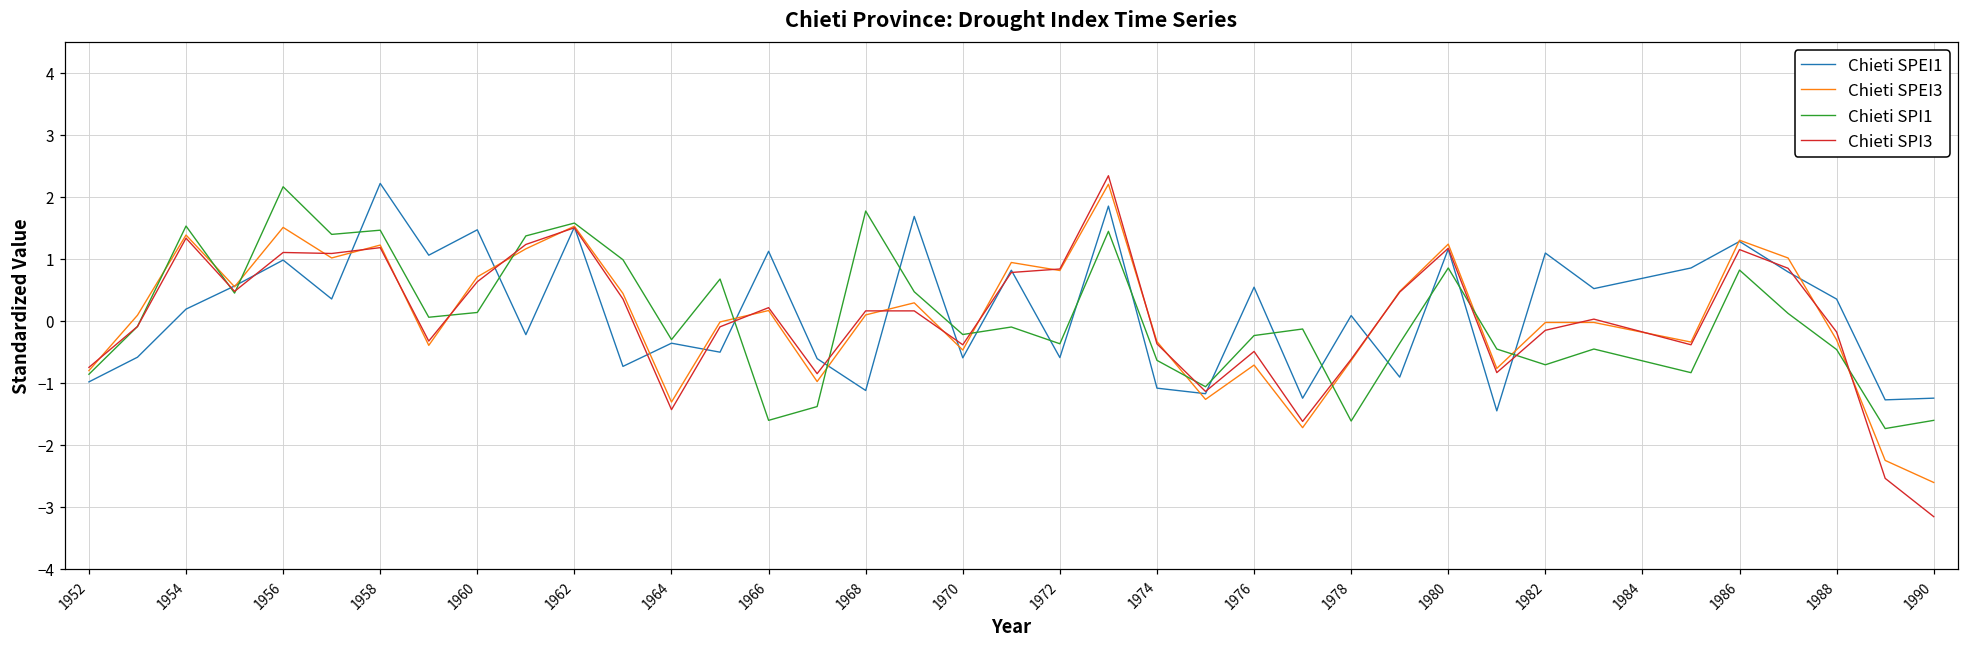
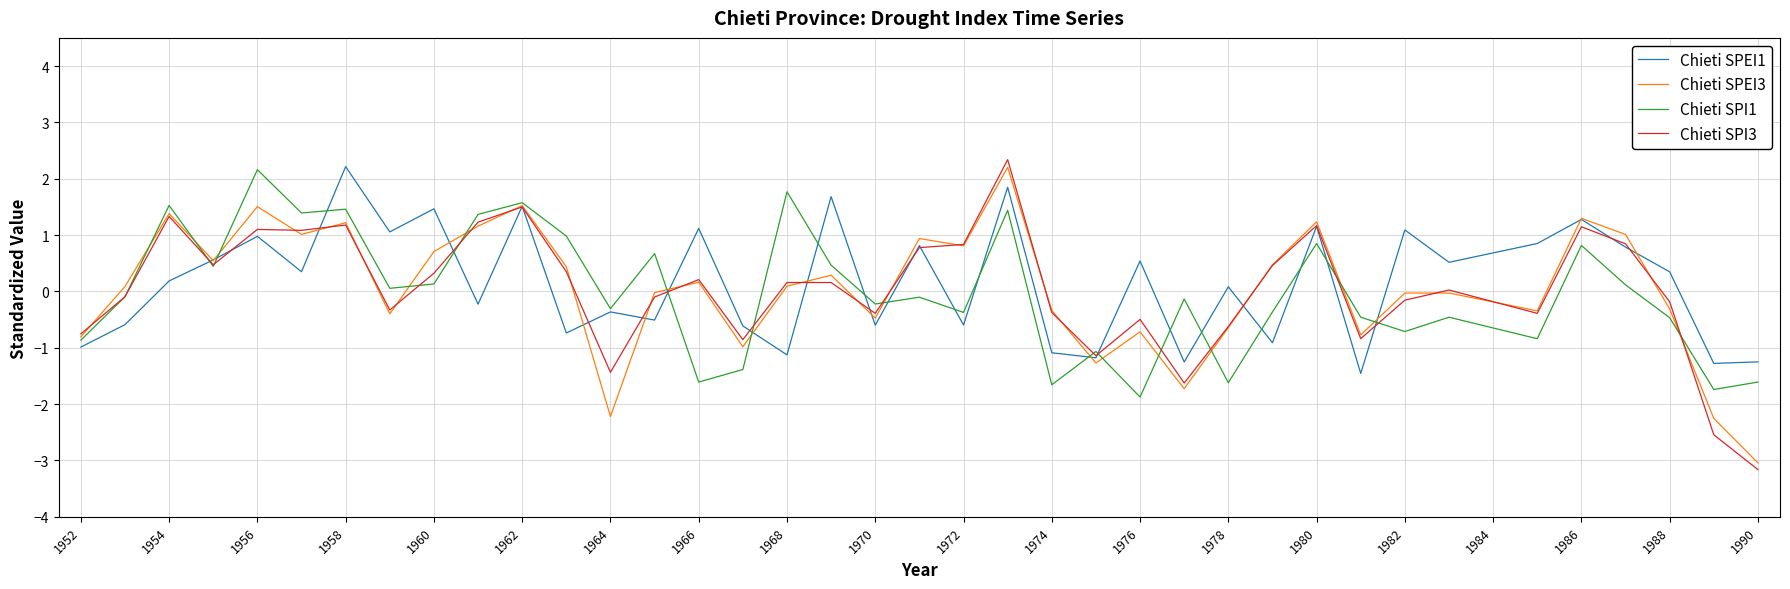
Chieti SPI3, 1960: 0.6 -> 0.3
Chieti SPEI3, 1964: -1.3 -> -2.2
Chieti SPI1, 1974: -0.6 -> -1.7
Chieti SPI1, 1976: -0.2 -> -1.9
Chieti SPEI3, 1990: -2.6 -> -3.0
